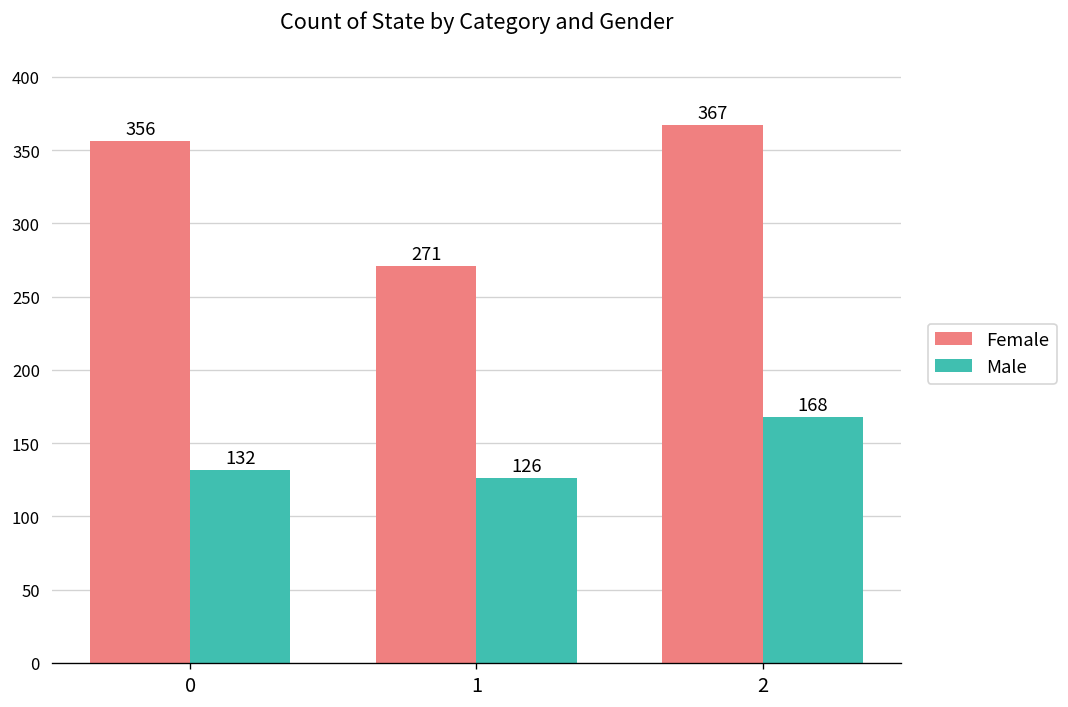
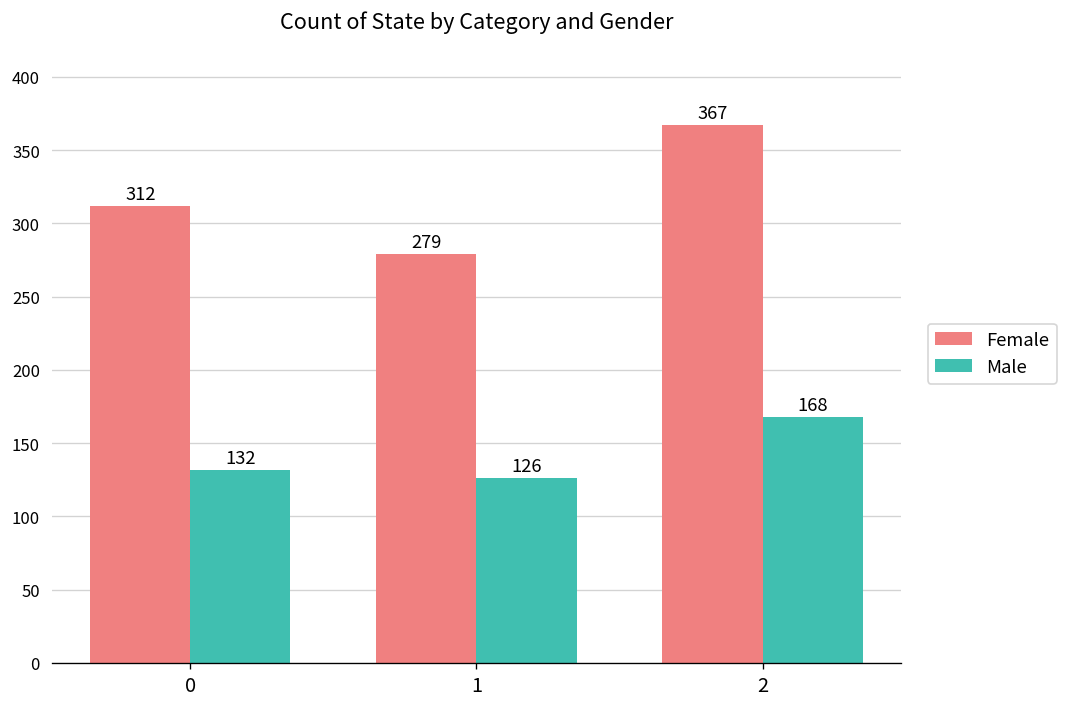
Female, 0: 356 -> 312
Female, 1: 271 -> 279
